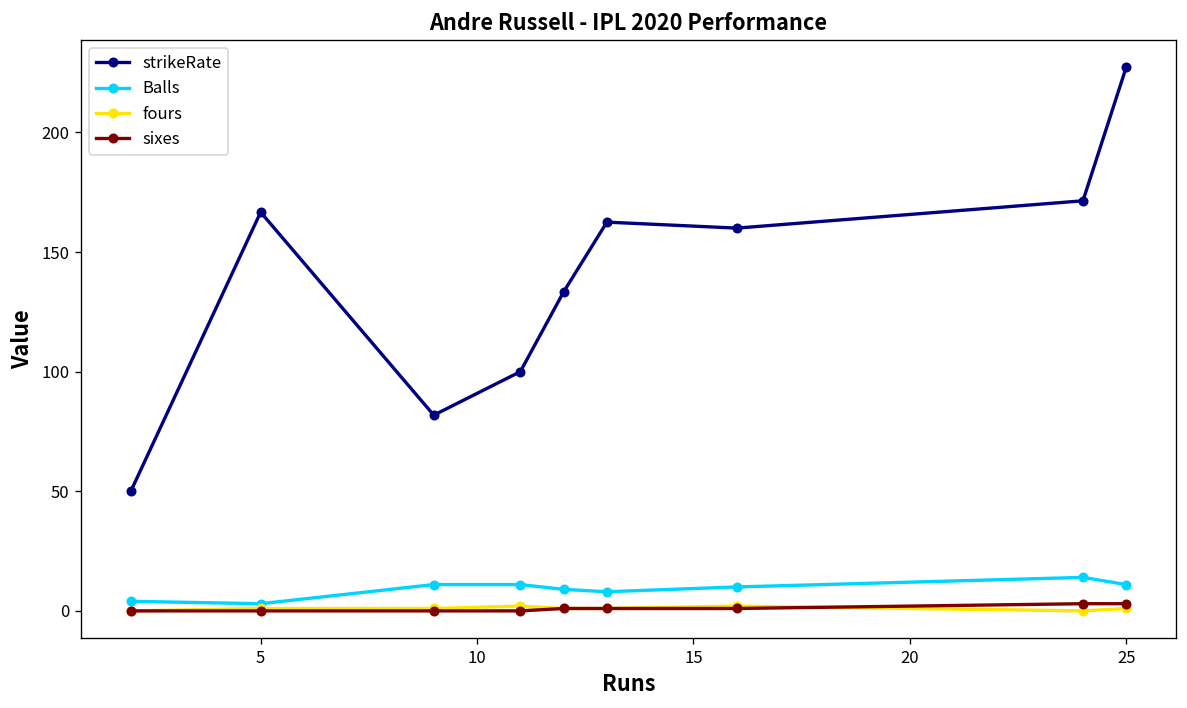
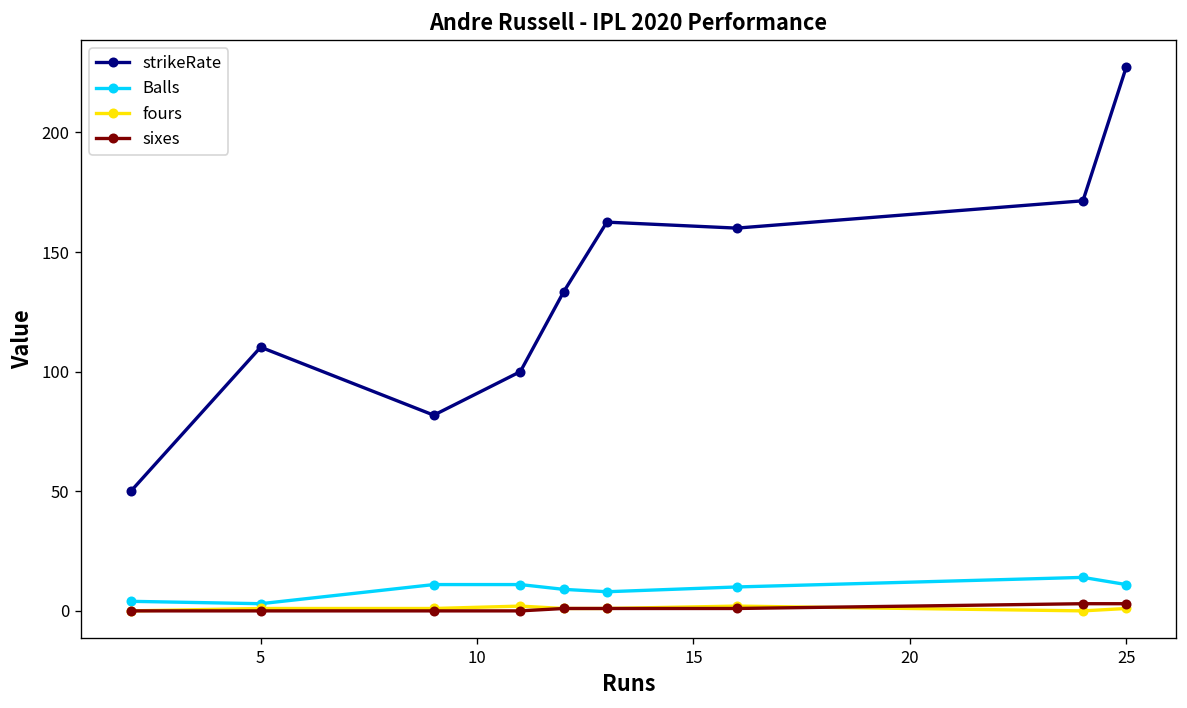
strikeRate, 5: 167 -> 110
